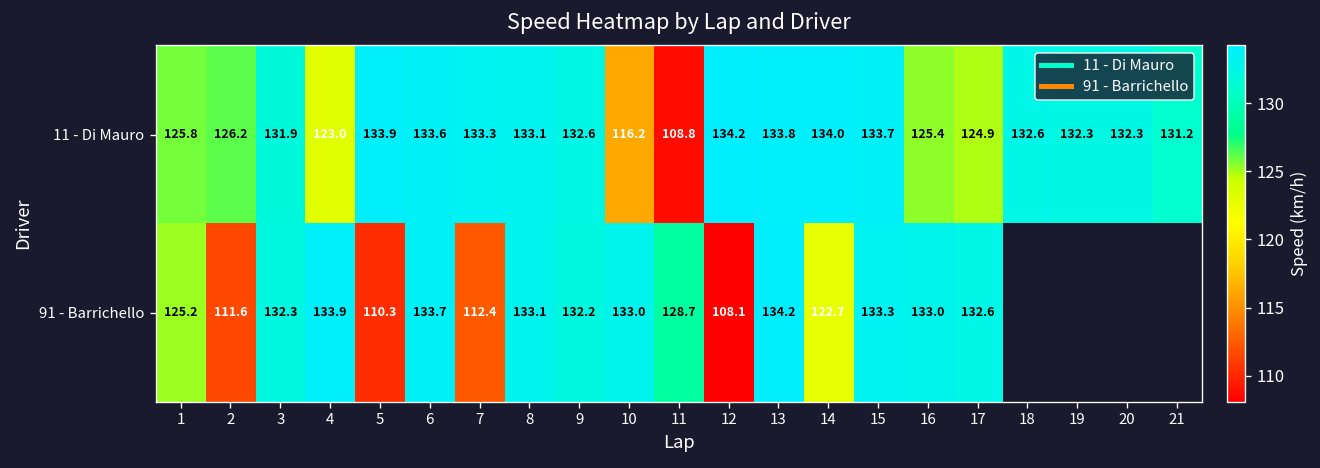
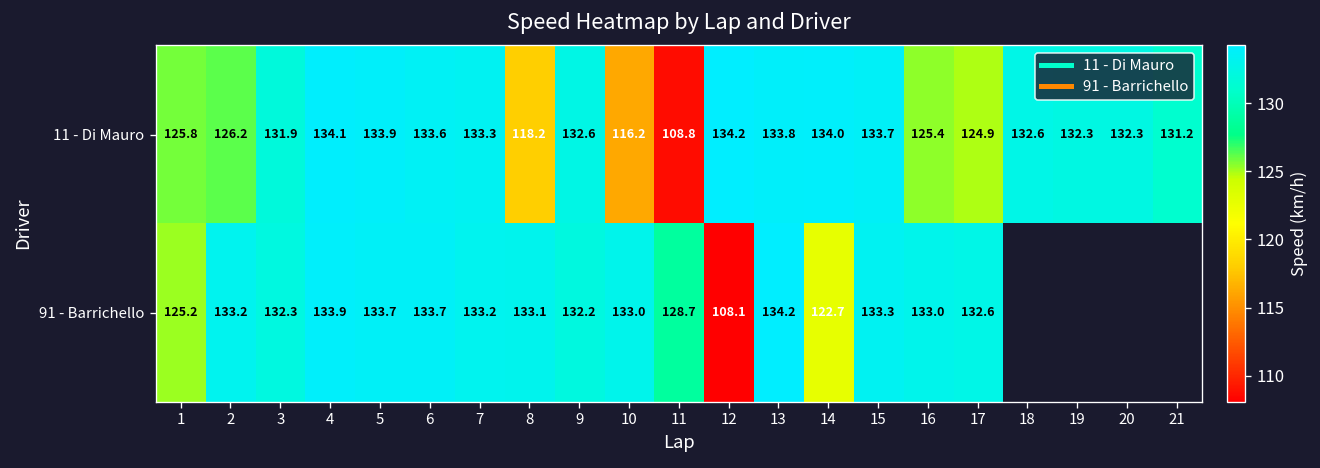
11 - Di Mauro, 4: 123.0 -> 134.1
11 - Di Mauro, 8: 133.1 -> 118.2
91 - Barrichello, 2: 111.6 -> 133.2
91 - Barrichello, 5: 110.3 -> 133.7
91 - Barrichello, 7: 112.4 -> 133.2
